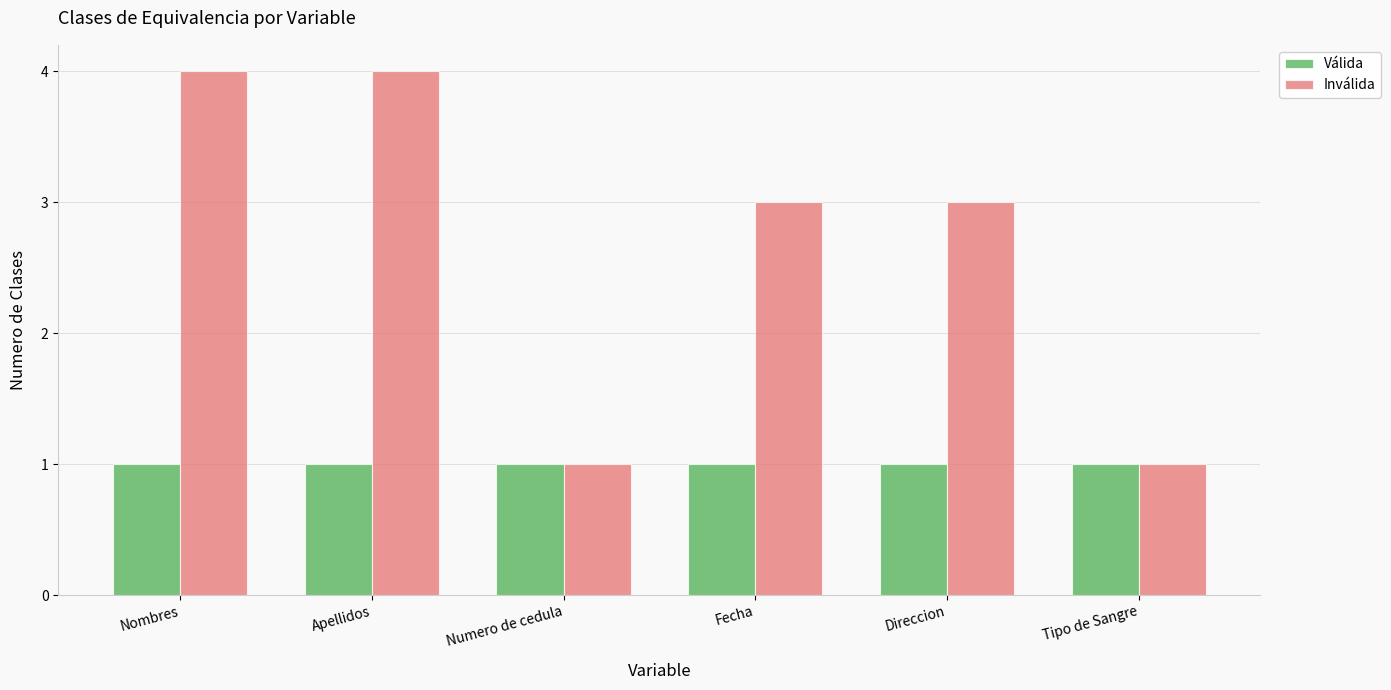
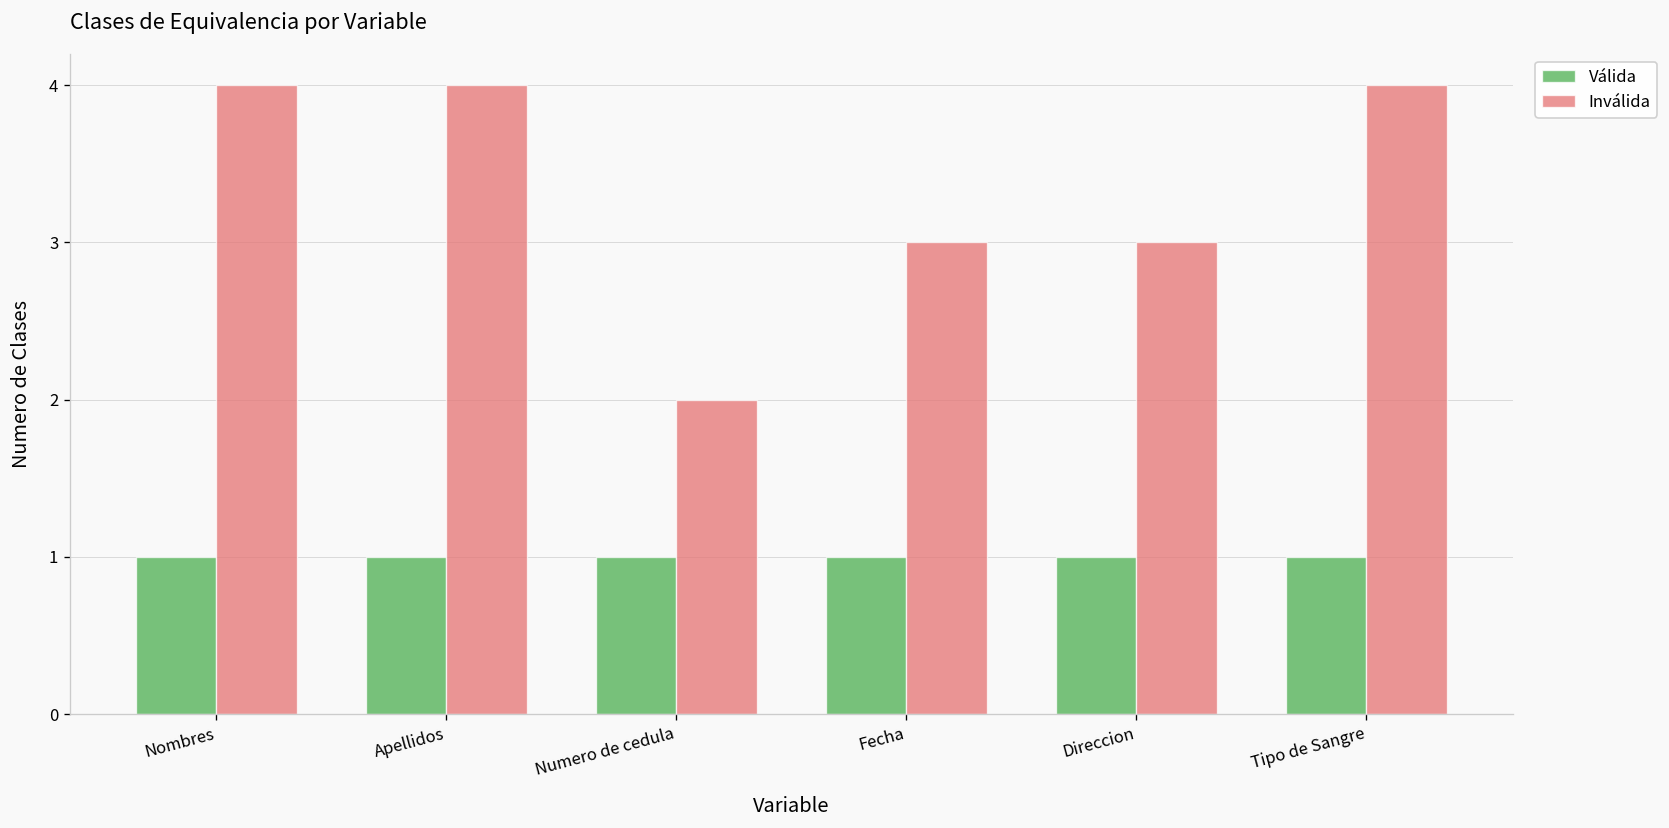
Inválida, Numero de cedula: 1 -> 2
Inválida, Tipo de Sangre: 1 -> 4
